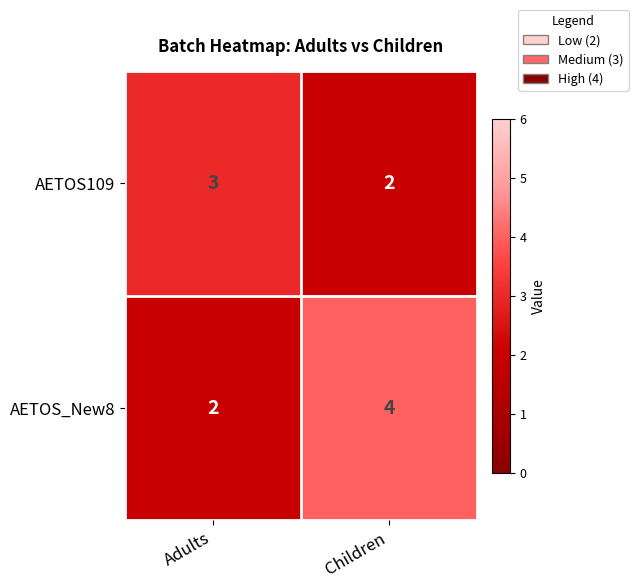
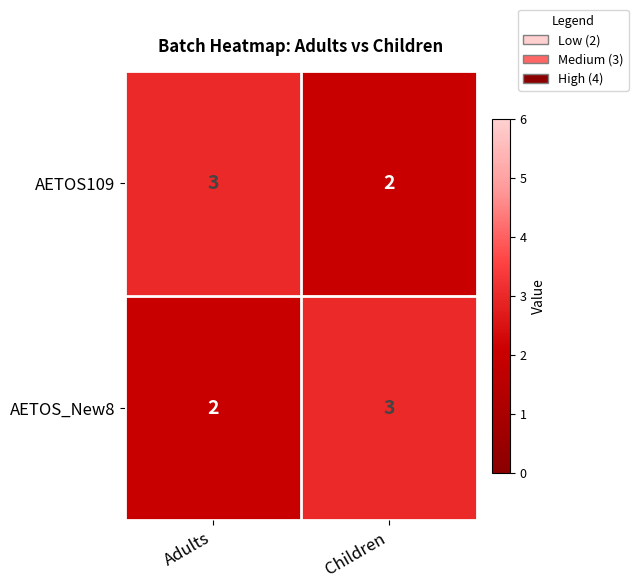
AETOS_New8, Children: 4 -> 3
